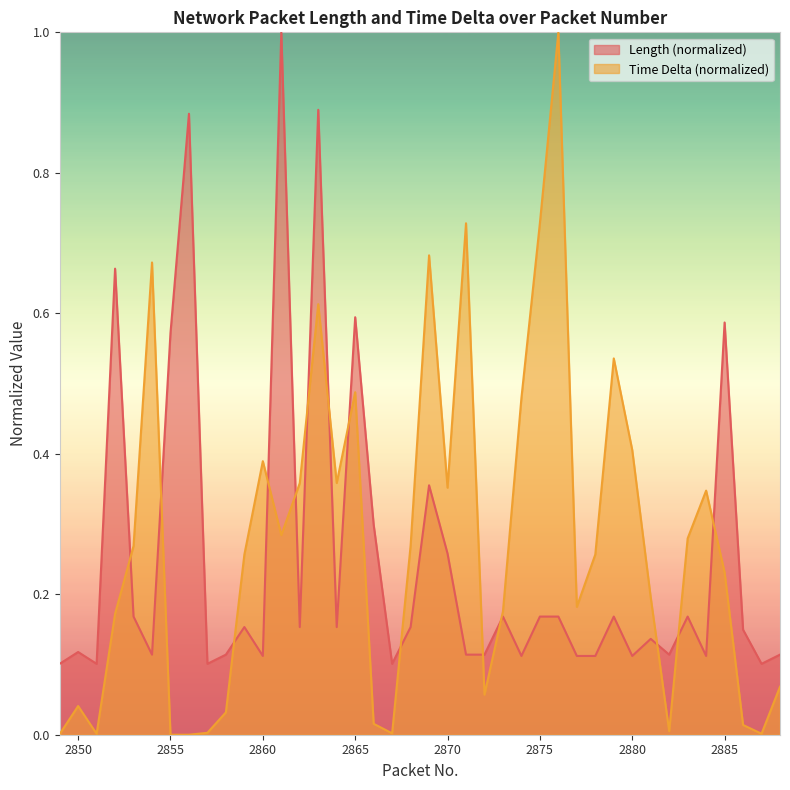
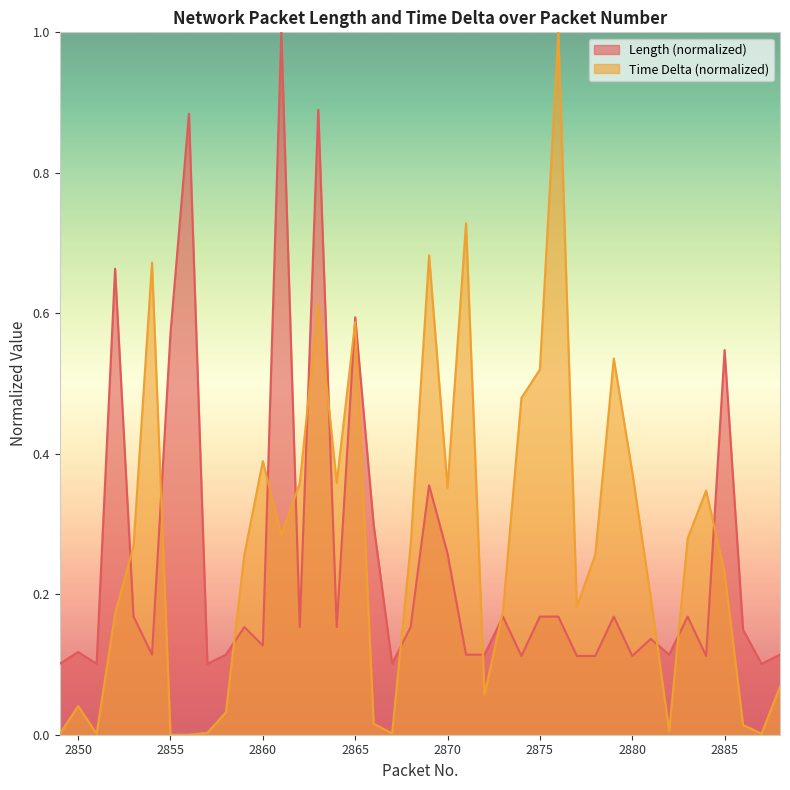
Length (normalized), 2860: 0.11 -> 0.13
Time Delta (normalized), 2865: 0.49 -> 0.59
Time Delta (normalized), 2875: 0.73 -> 0.52
Time Delta (normalized), 2880: 0.41 -> 0.37
Length (normalized), 2885: 0.59 -> 0.55
